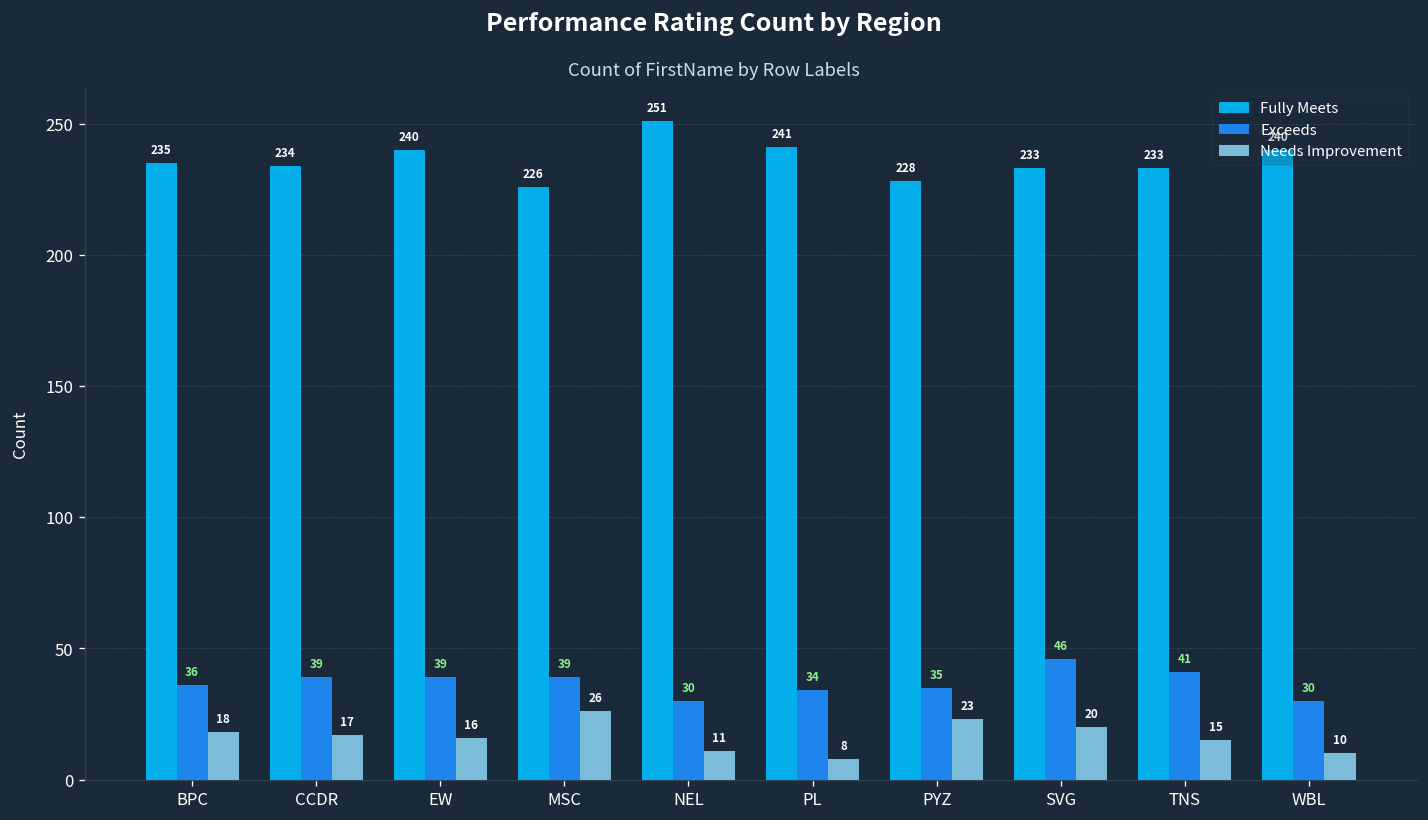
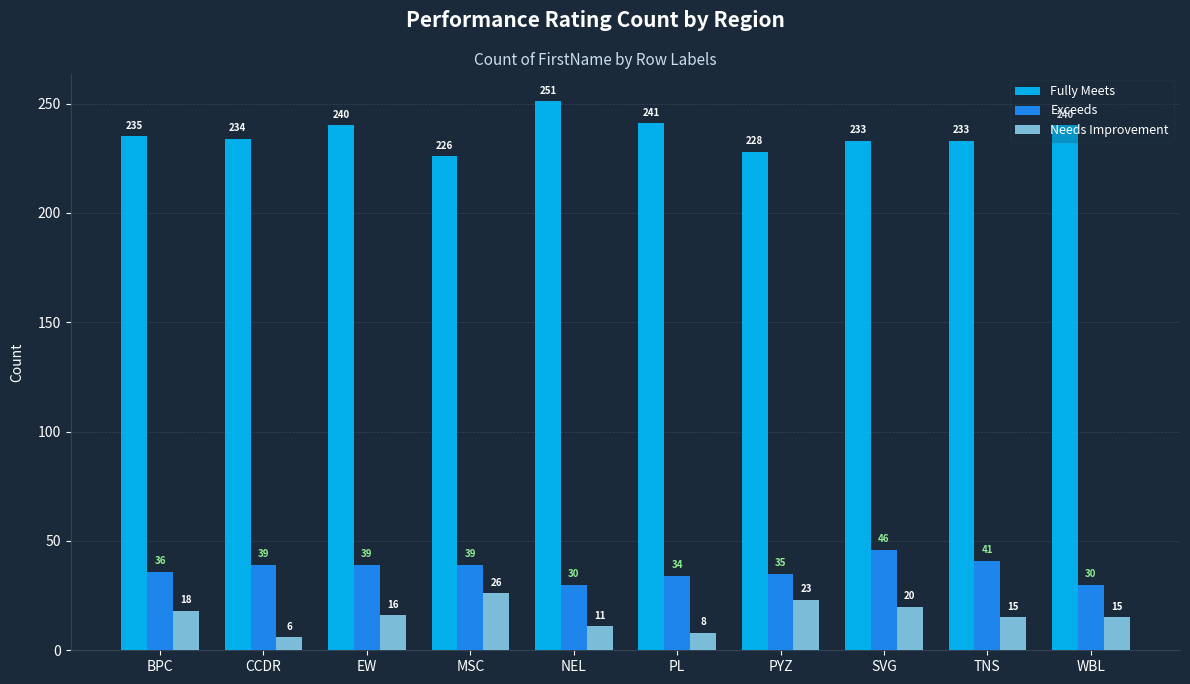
Needs Improvement, CCDR: 17 -> 6
Needs Improvement, WBL: 10 -> 15
